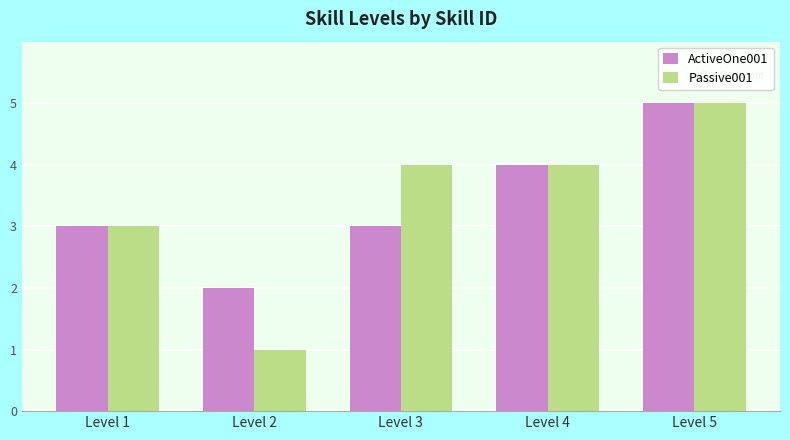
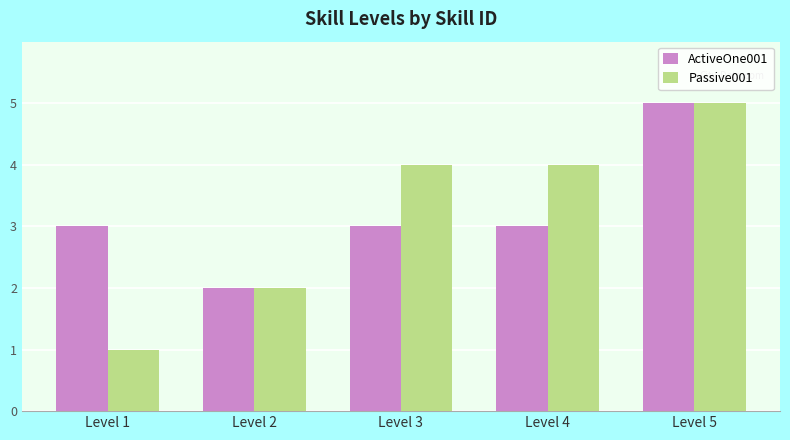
Passive001, Level 1: 3 -> 1
Passive001, Level 2: 1 -> 2
ActiveOne001, Level 4: 4 -> 3
